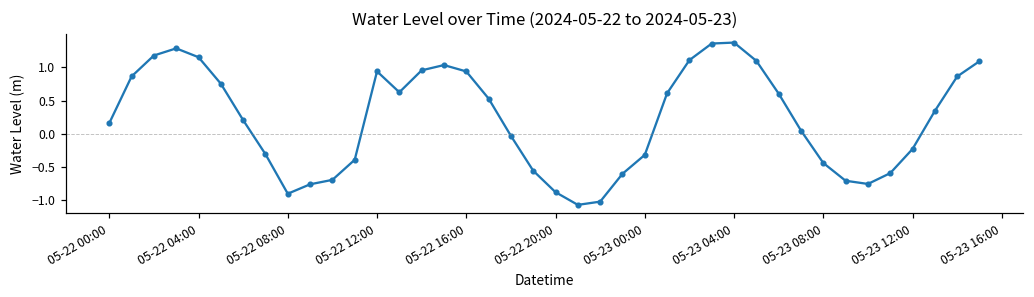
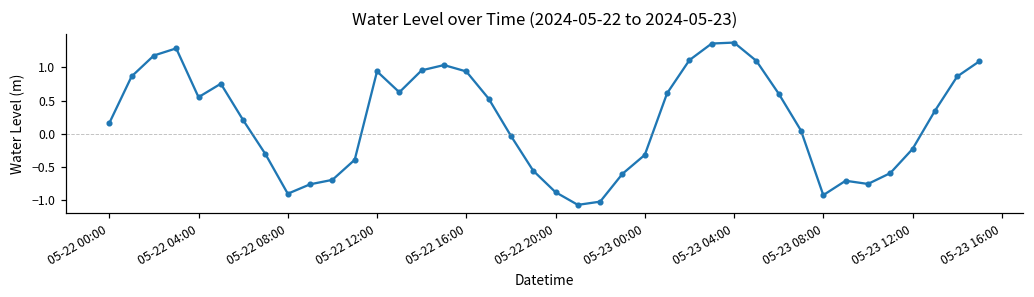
05-22 04:00: 1.2 -> 0.6
05-23 08:00: -0.4 -> -0.9
